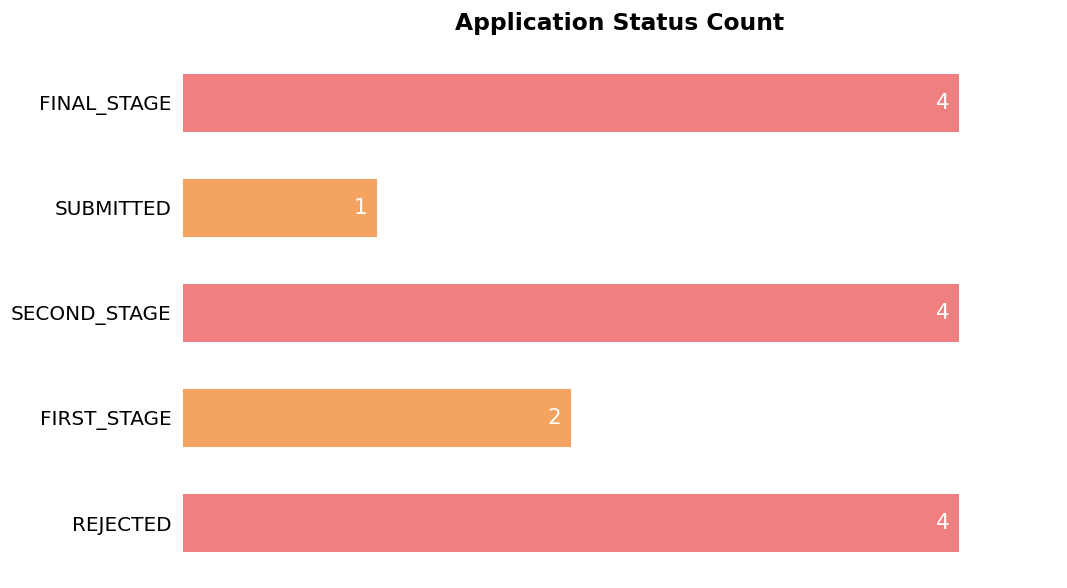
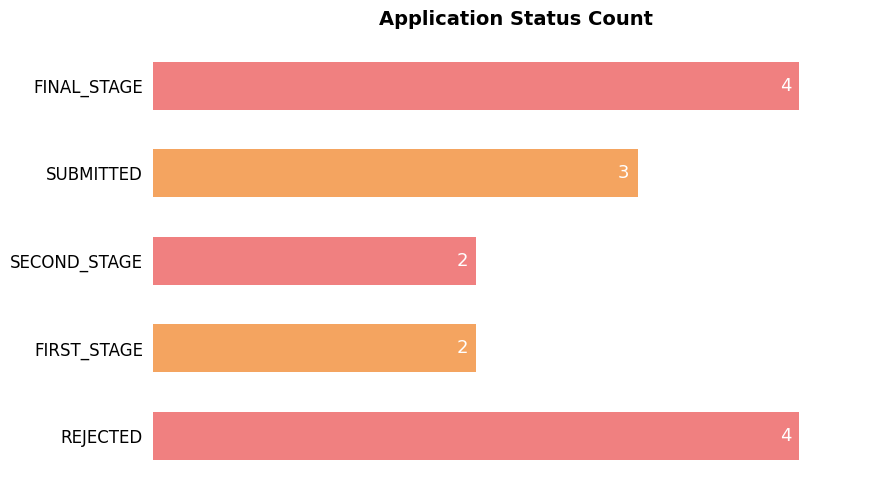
SUBMITTED: 1 -> 3
SECOND_STAGE: 4 -> 2
